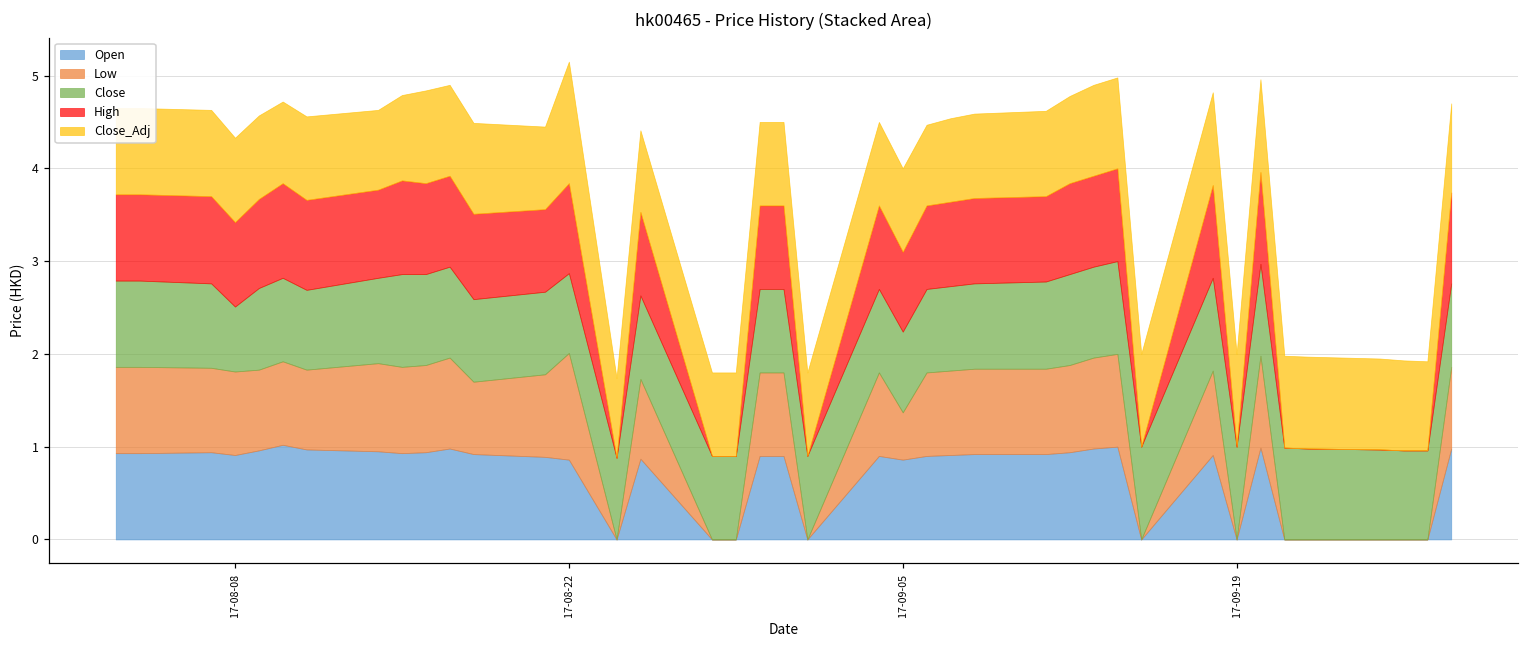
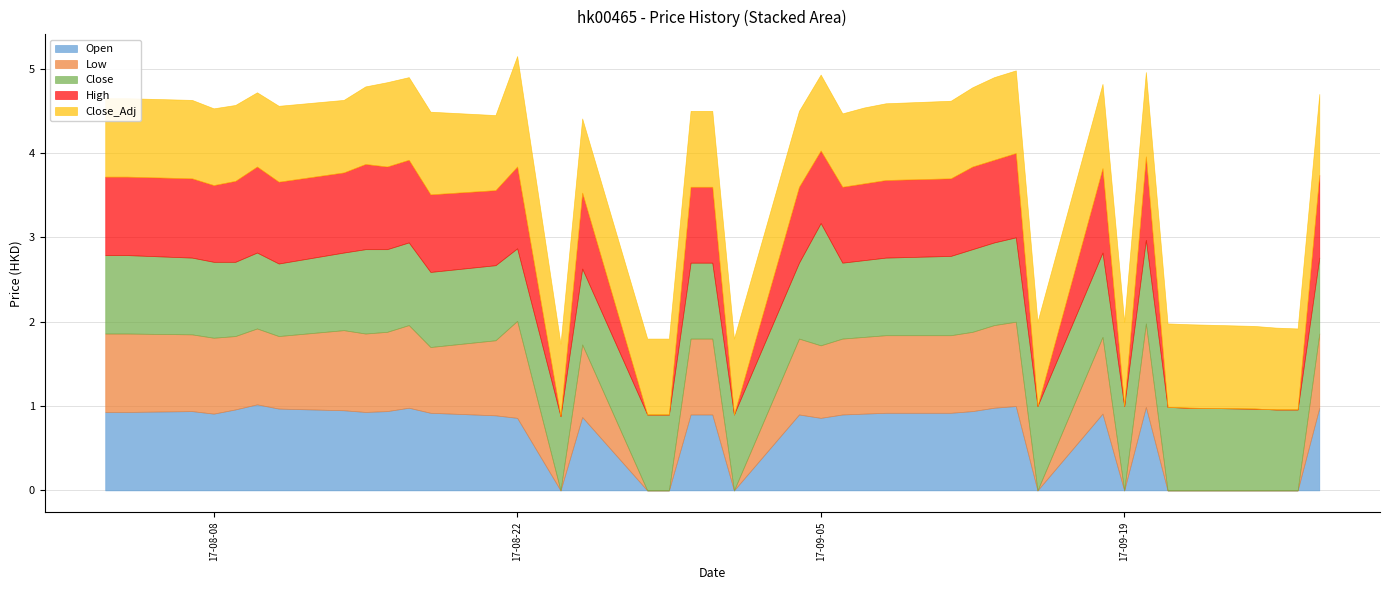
Close, 17-08-08: 0.7 -> 0.9
Low, 17-09-05: 0.5 -> 0.9
Close, 17-09-05: 0.9 -> 1.5
